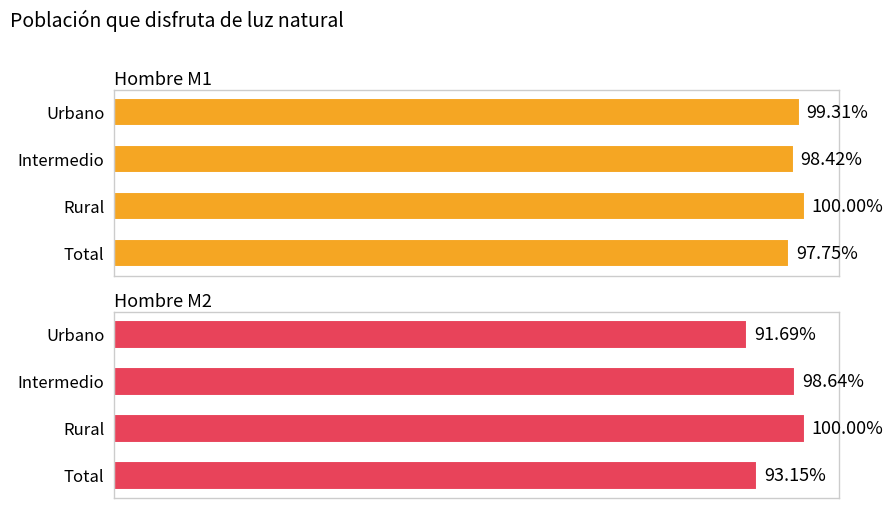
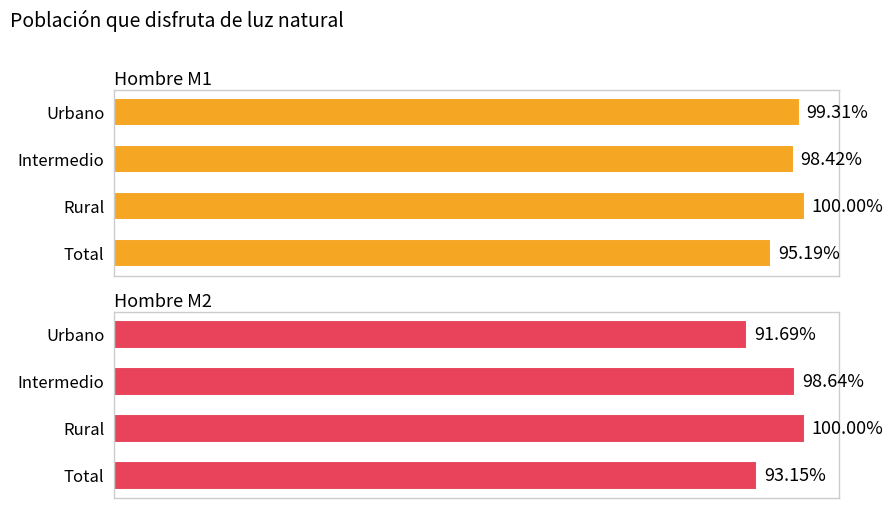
Hombre M1, Total: 97.75% -> 95.19%
